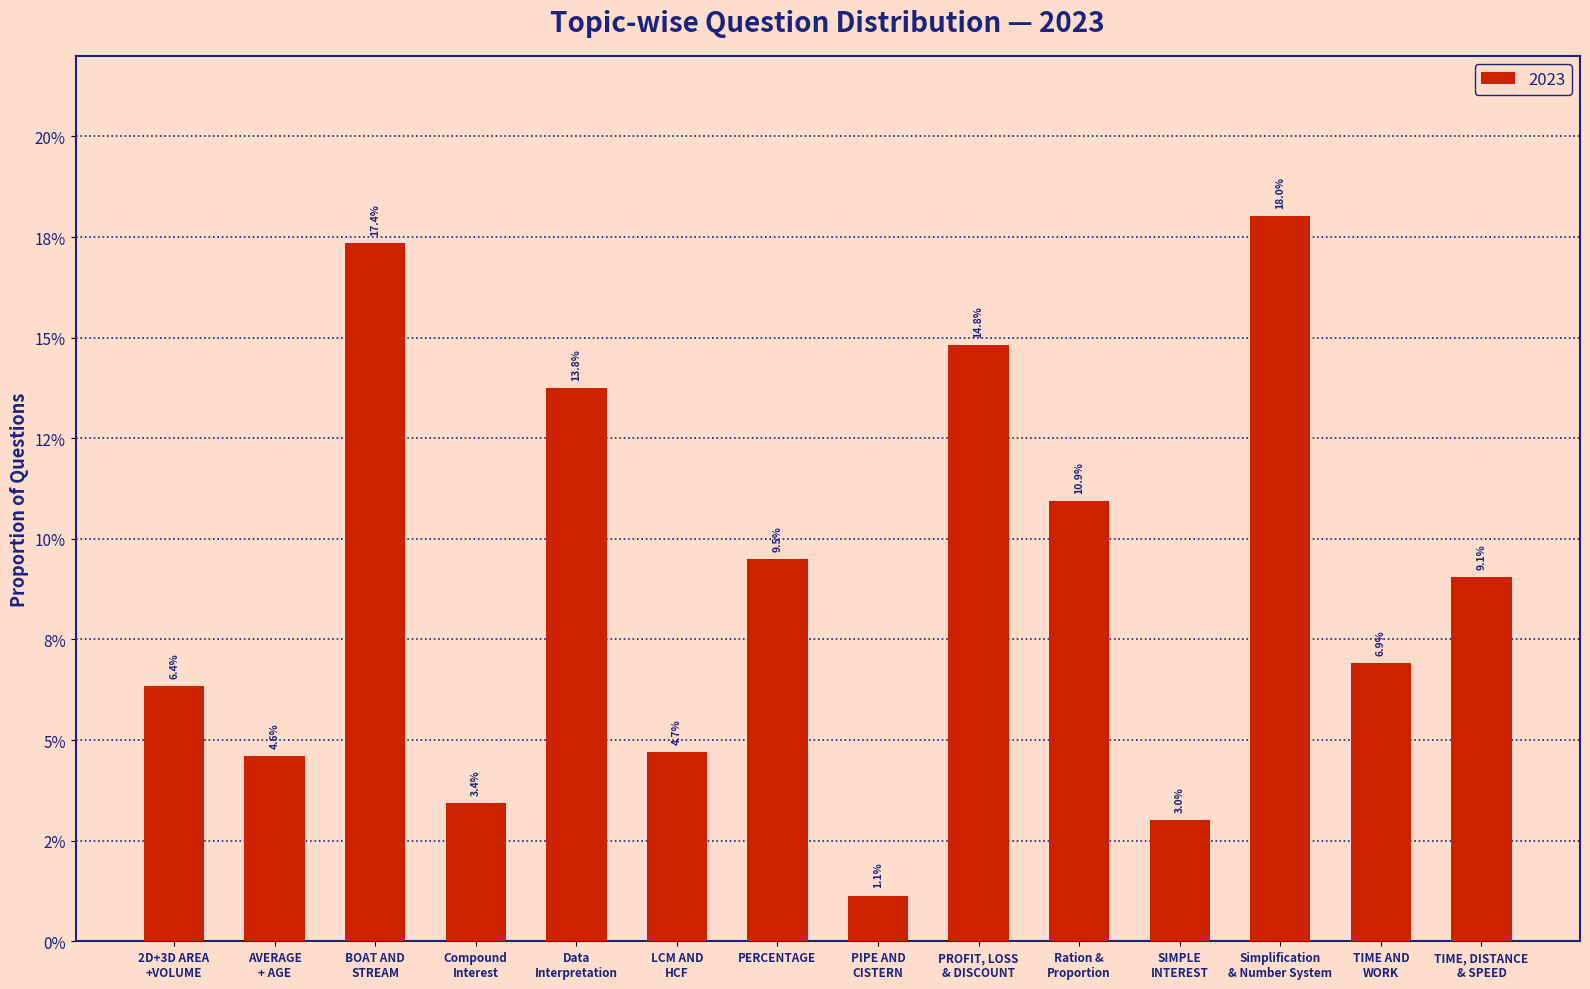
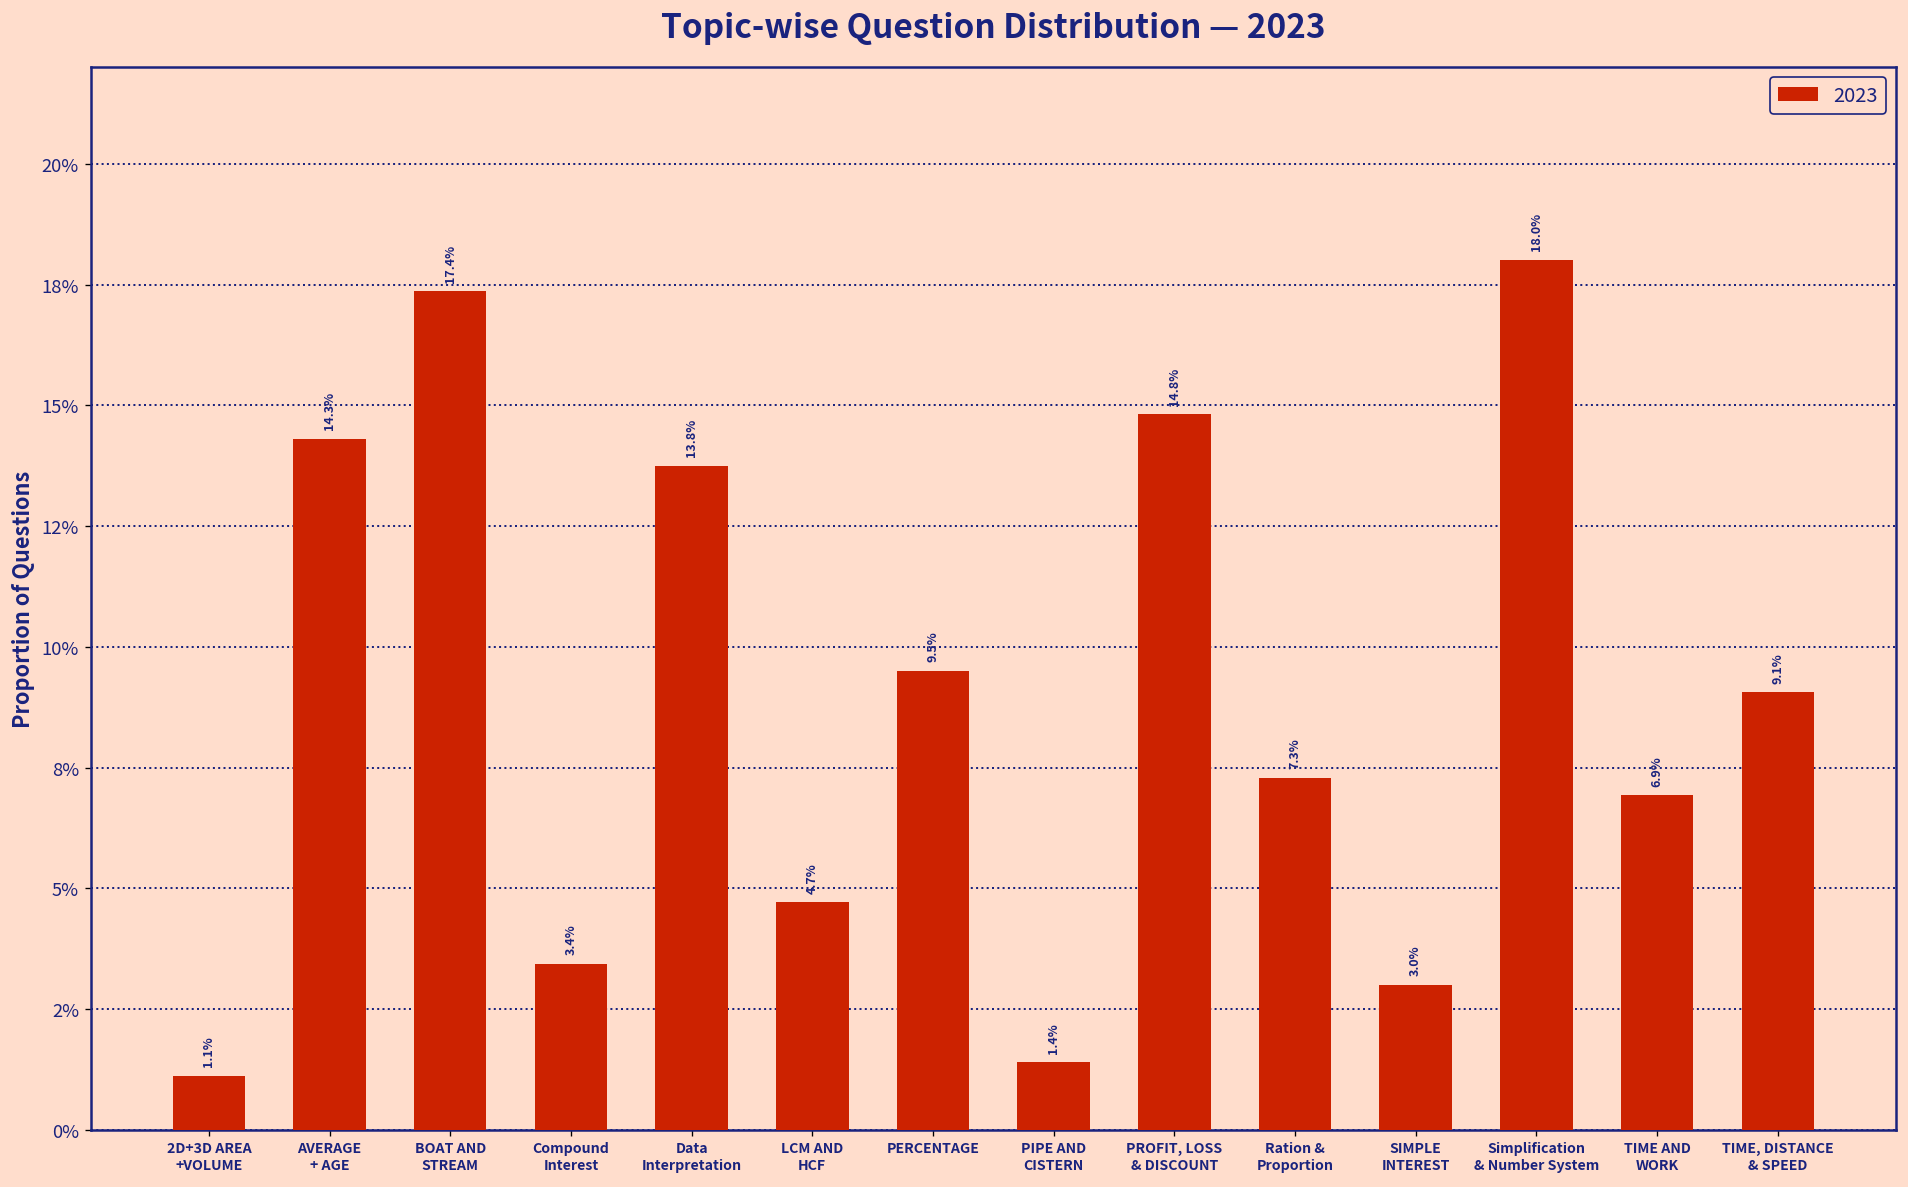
2D+3D AREA +VOLUME: 6.4% -> 1.1%
AVERAGE + AGE: 4.6% -> 14.3%
PIPE AND CISTERN: 1.1% -> 1.4%
Ration & Proportion: 10.9% -> 7.3%
